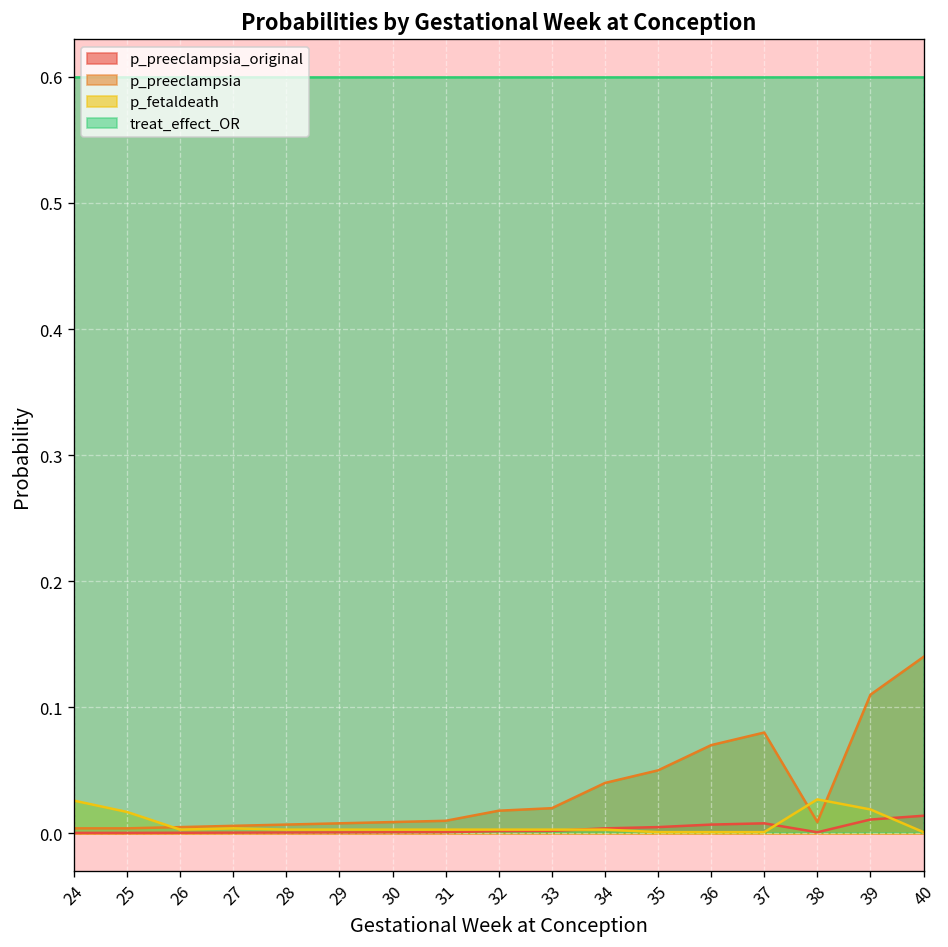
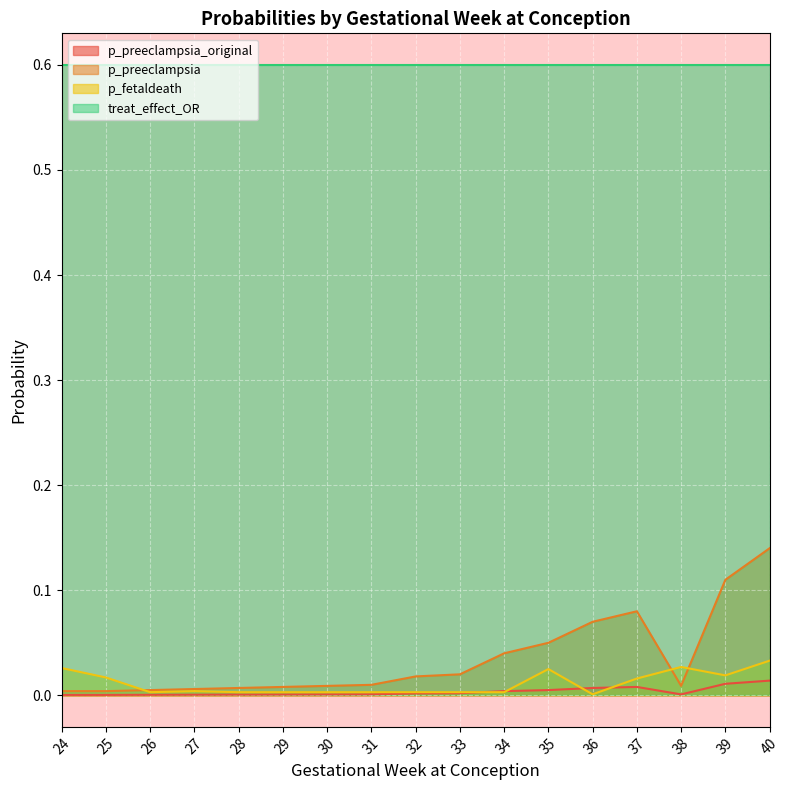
p_fetaldeath, 35: 0.001 -> 0.025
p_fetaldeath, 37: 0.001 -> 0.016
p_fetaldeath, 40: 0.001 -> 0.033
